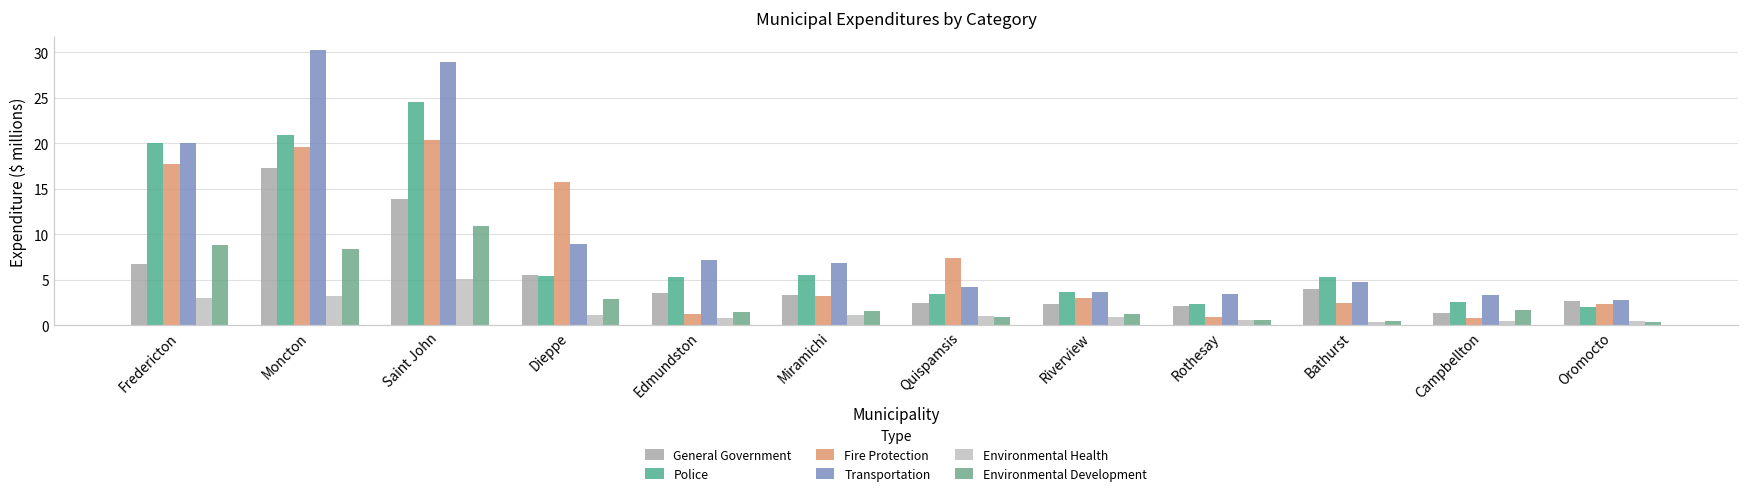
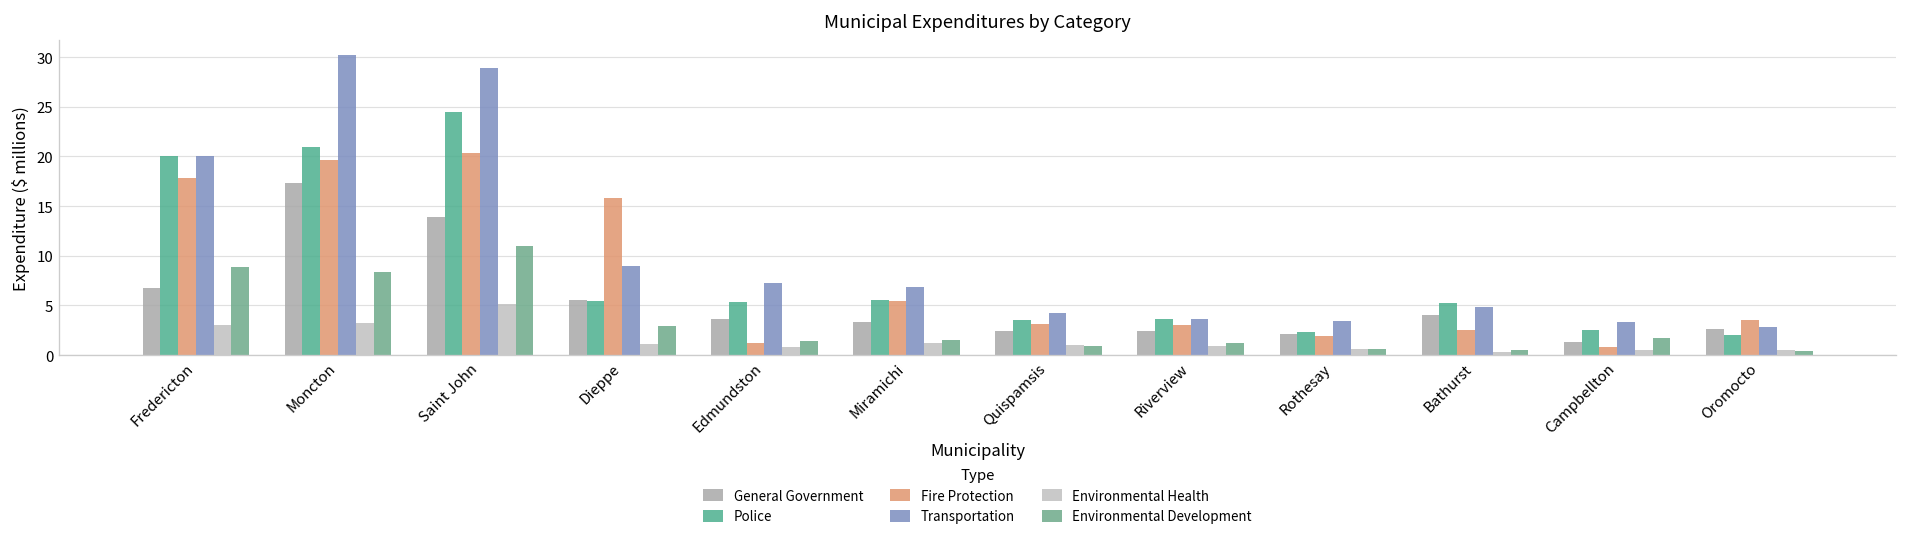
Fire Protection, Miramichi: 3 -> 5
Fire Protection, Quispamsis: 7 -> 3
Fire Protection, Rothesay: 1 -> 2
Fire Protection, Oromocto: 2 -> 3
